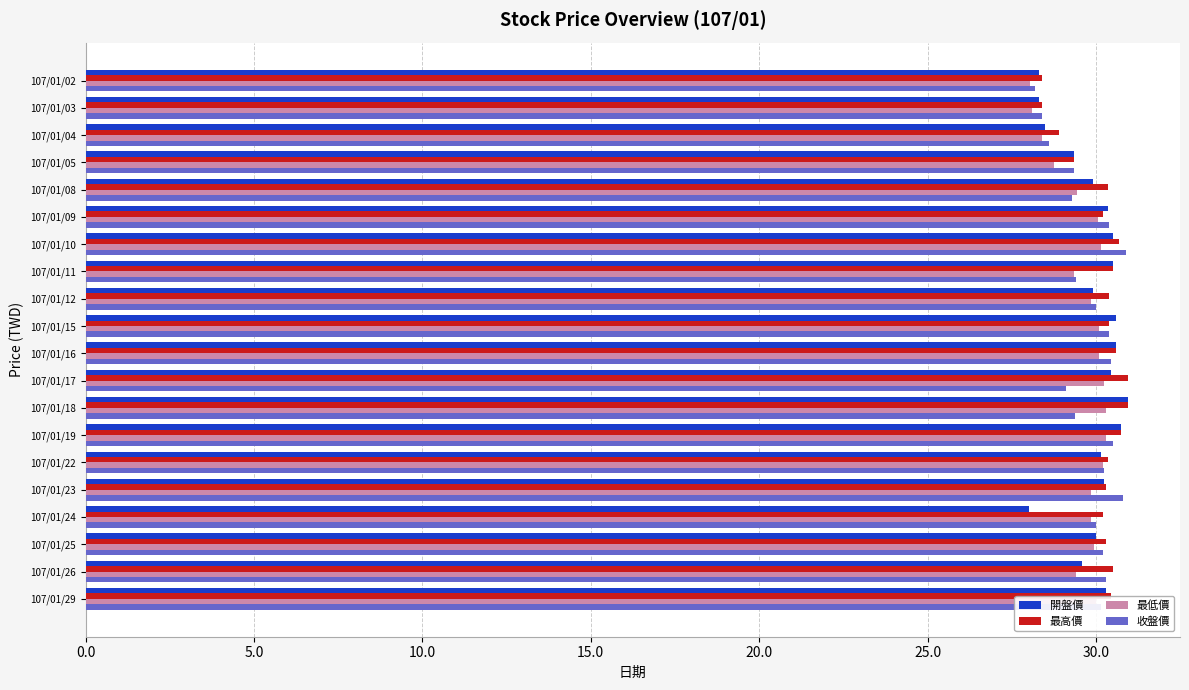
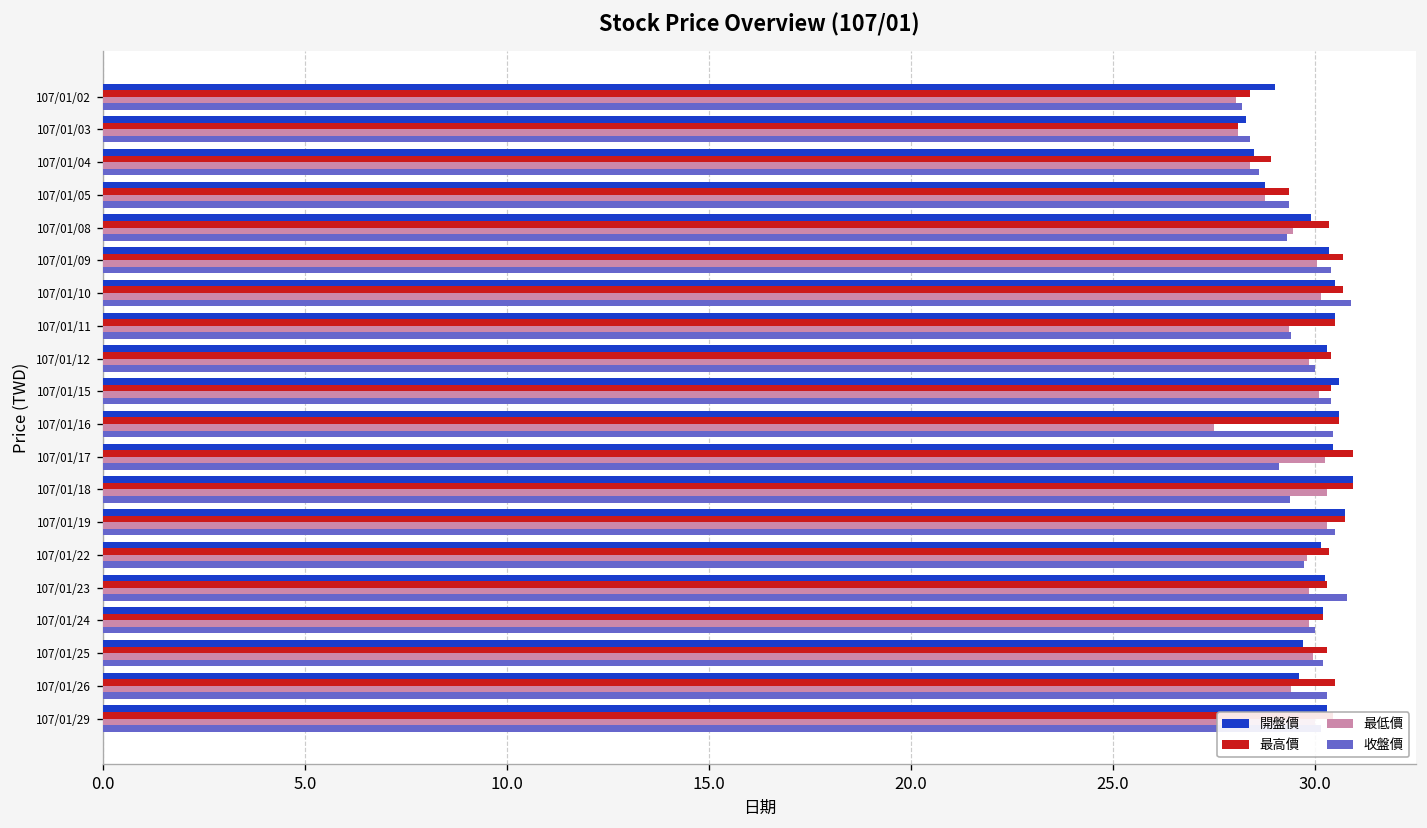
開盤價, 107/01/02: 28.3 -> 29.0
最高價, 107/01/03: 28.4 -> 28.1
開盤價, 107/01/05: 29.4 -> 28.8
最高價, 107/01/09: 30.2 -> 30.7
開盤價, 107/01/12: 29.9 -> 30.3
最低價, 107/01/16: 30.1 -> 27.5
最低價, 107/01/22: 30.2 -> 29.8
收盤價, 107/01/22: 30.3 -> 29.7
開盤價, 107/01/24: 28.0 -> 30.2
開盤價, 107/01/25: 30.0 -> 29.7
